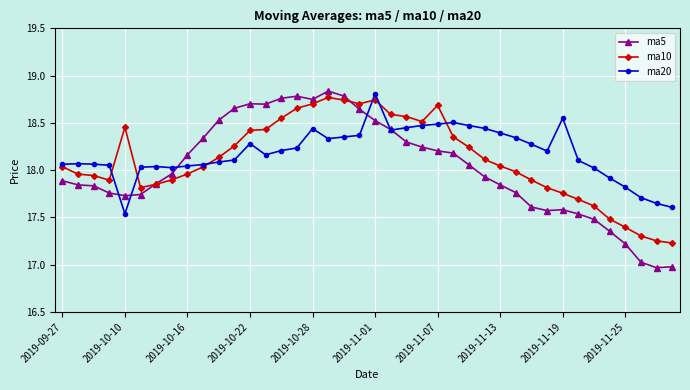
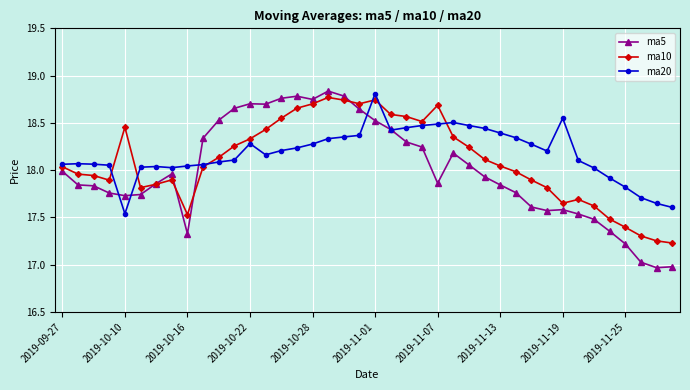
ma5, 2019-09-27: 17.9 -> 18.0
ma5, 2019-10-16: 18.2 -> 17.3
ma10, 2019-10-16: 18.0 -> 17.5
ma10, 2019-10-22: 18.4 -> 18.3
ma20, 2019-10-28: 18.4 -> 18.3
ma5, 2019-11-07: 18.2 -> 17.9
ma10, 2019-11-19: 17.8 -> 17.7
